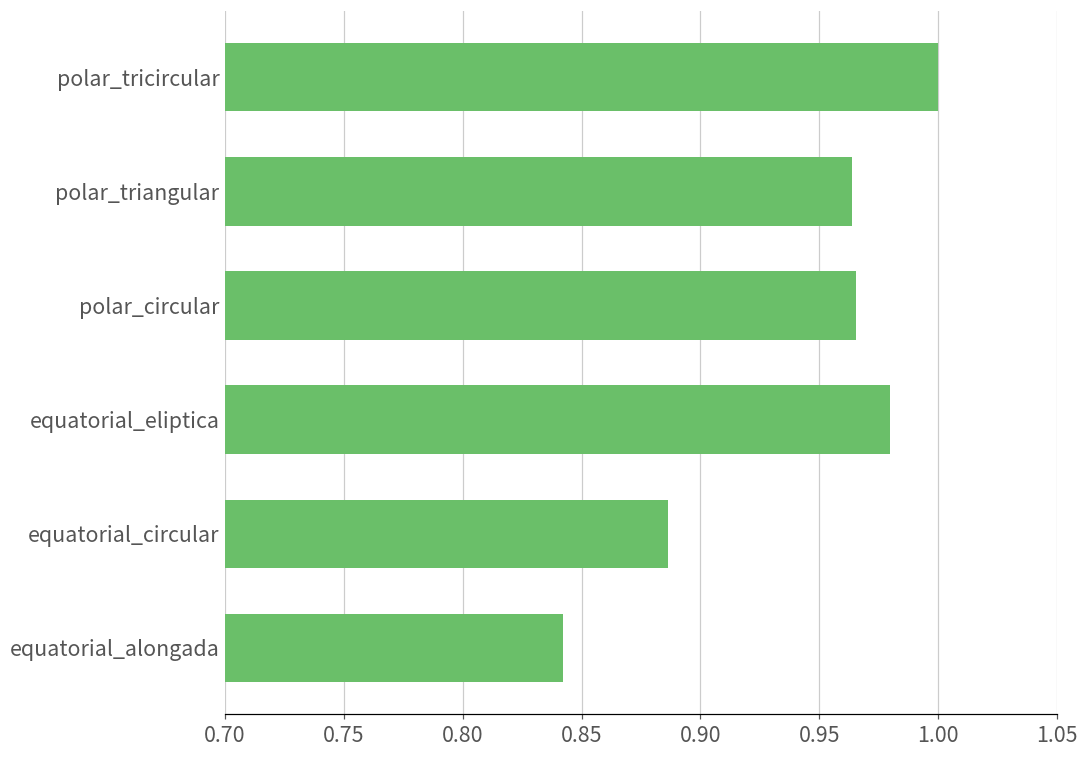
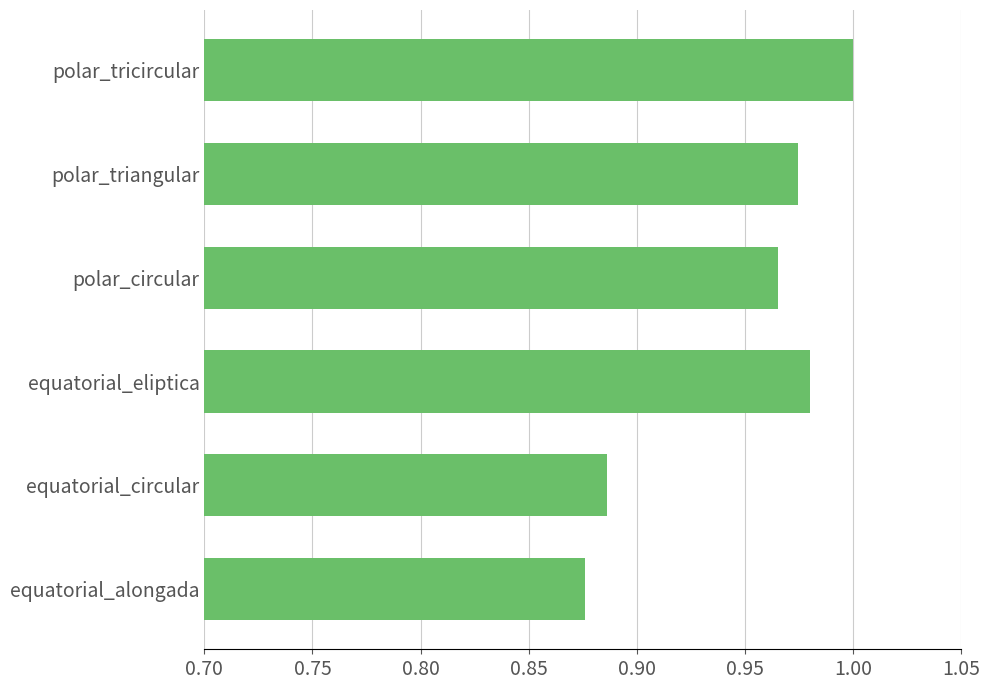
polar_triangular: 0.964 -> 0.974
equatorial_alongada: 0.842 -> 0.876
